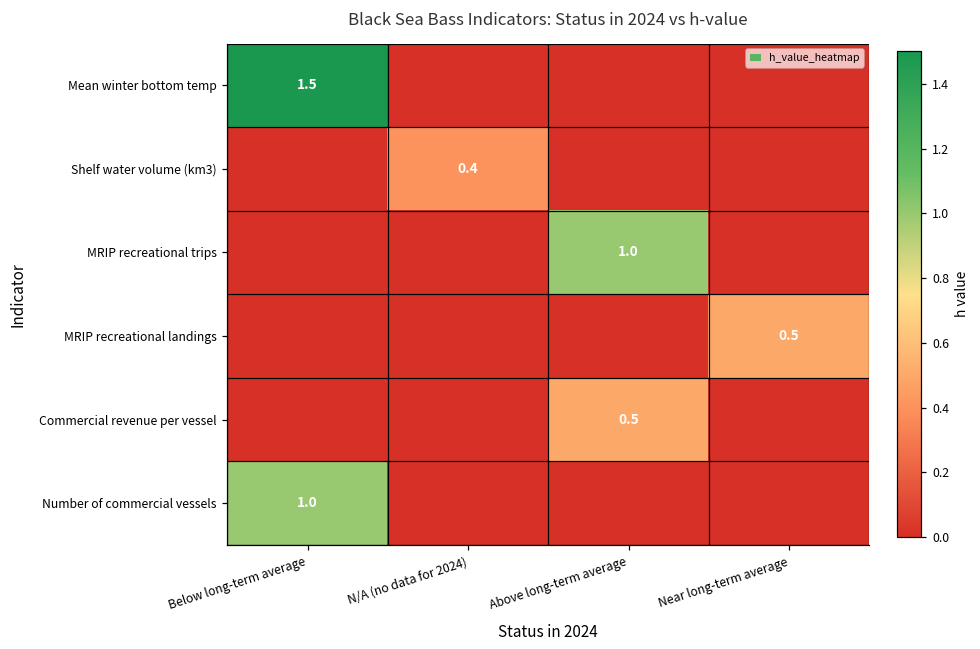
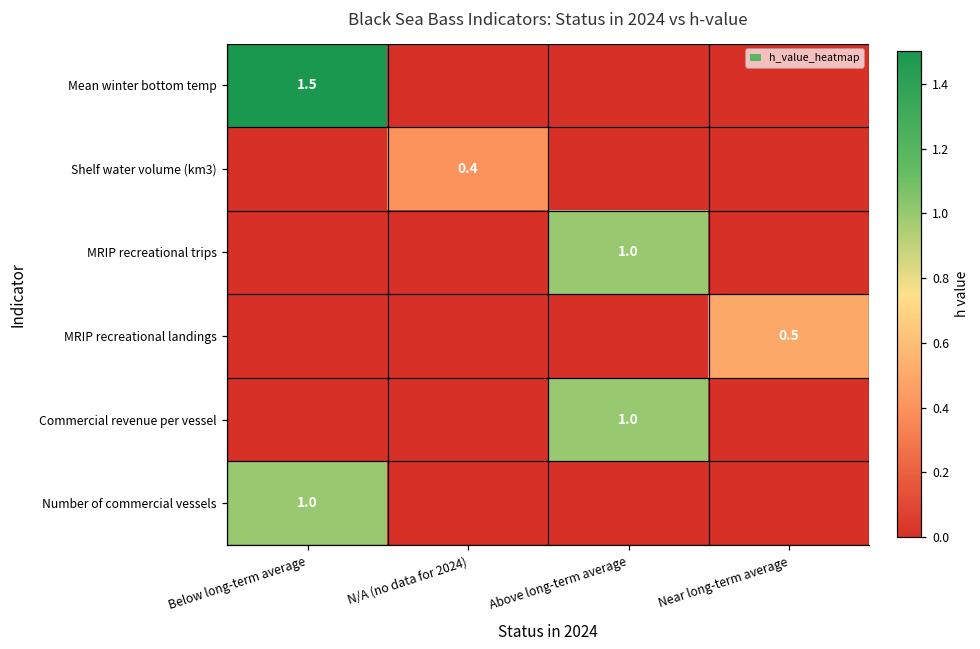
Commercial revenue per vessel, Above long-term average: 0.5 -> 1.0
